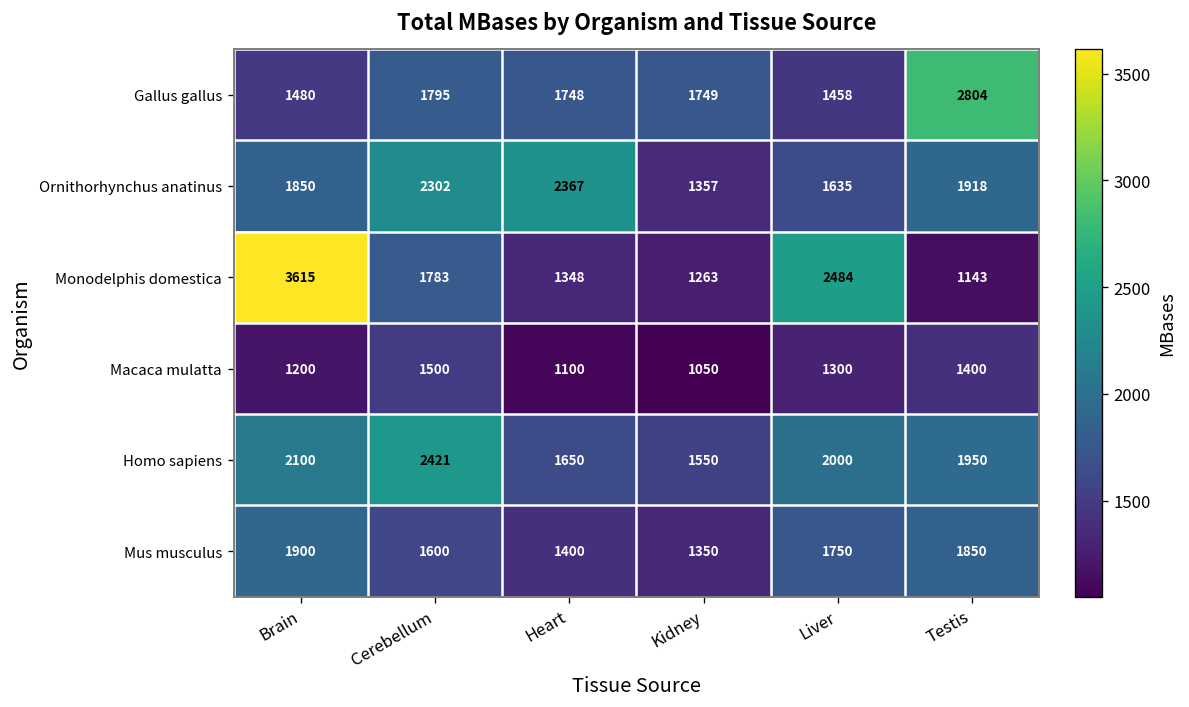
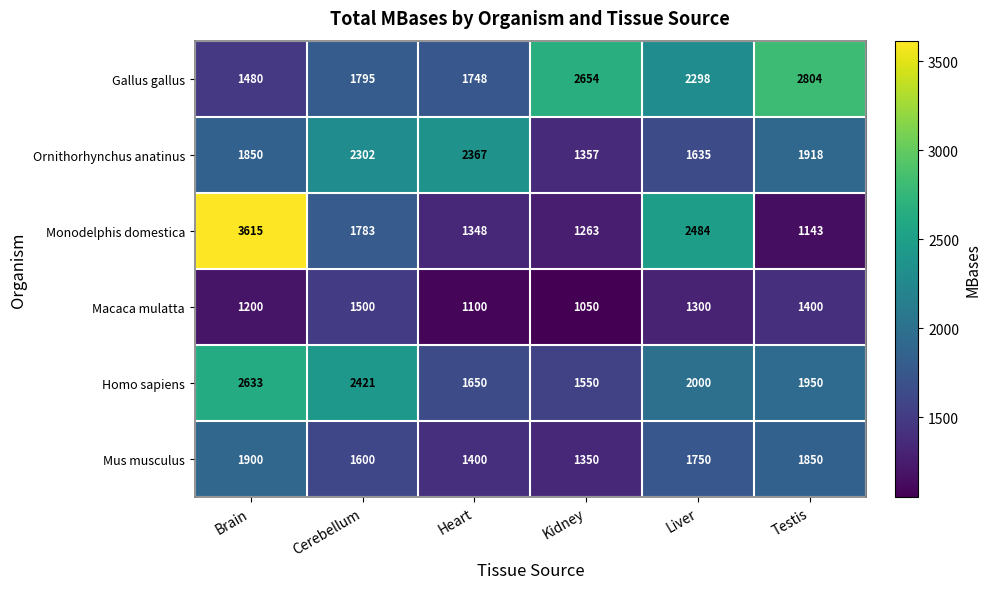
Gallus gallus, Kidney: 1749 -> 2654
Gallus gallus, Liver: 1458 -> 2298
Homo sapiens, Brain: 2100 -> 2633
